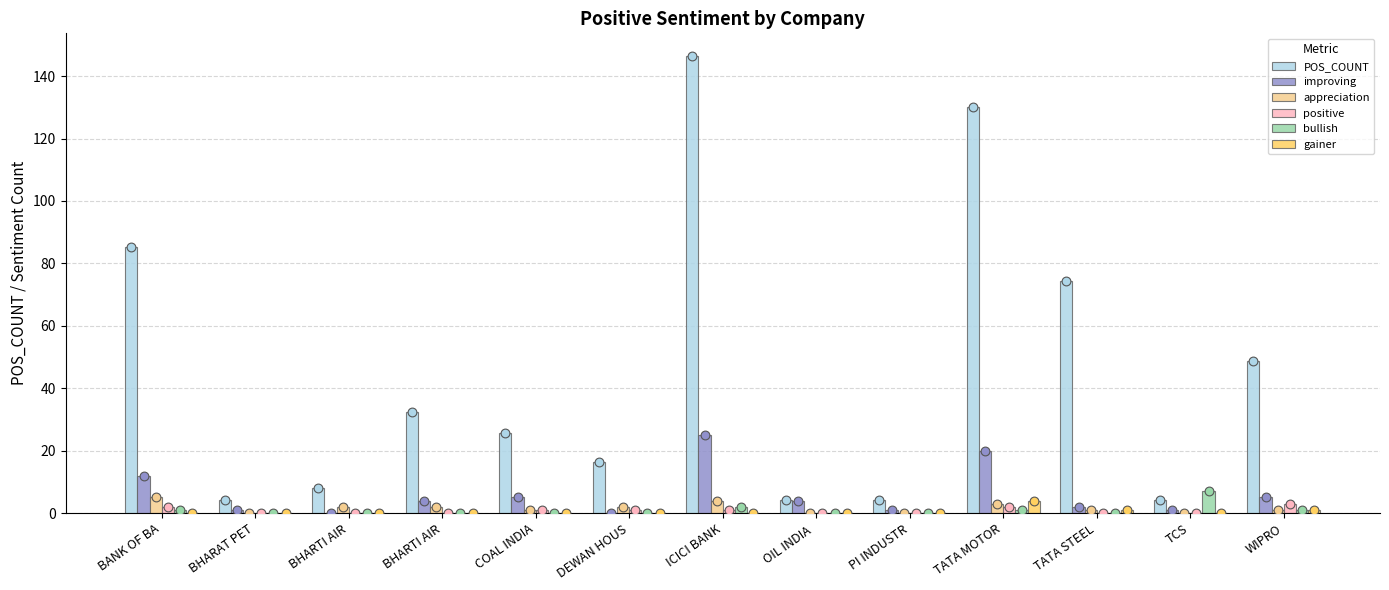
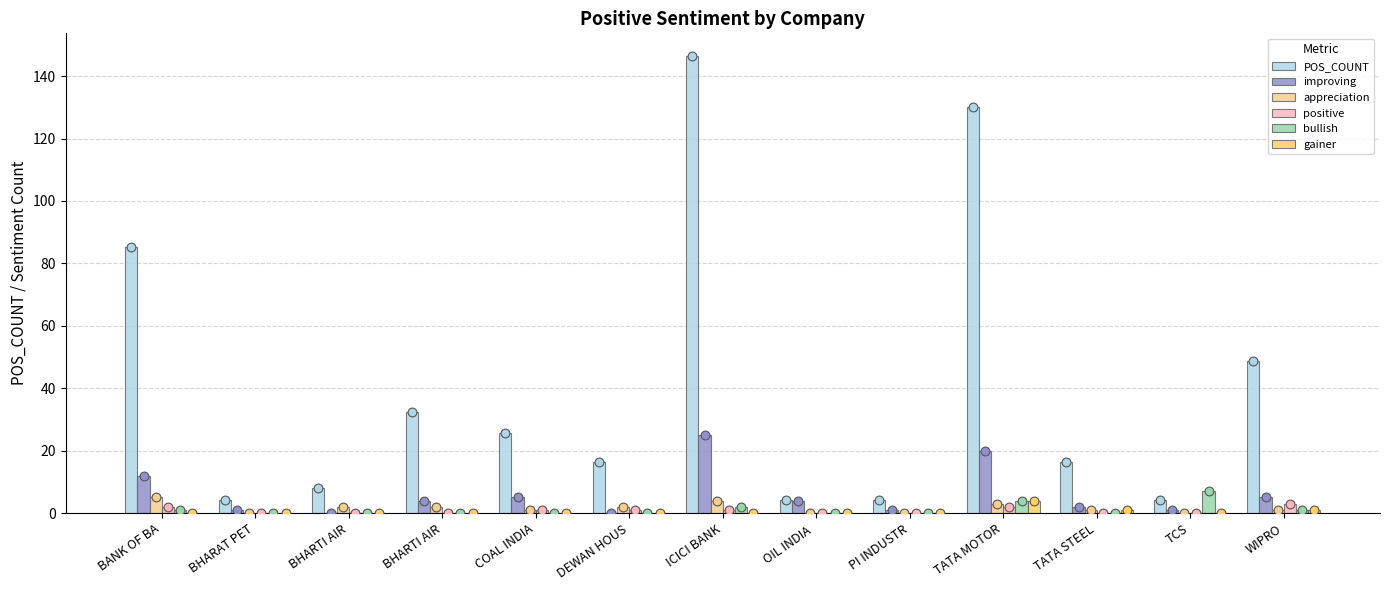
bullish, TATA MOTOR: 1 -> 4
POS_COUNT, TATA STEEL: 74 -> 16
